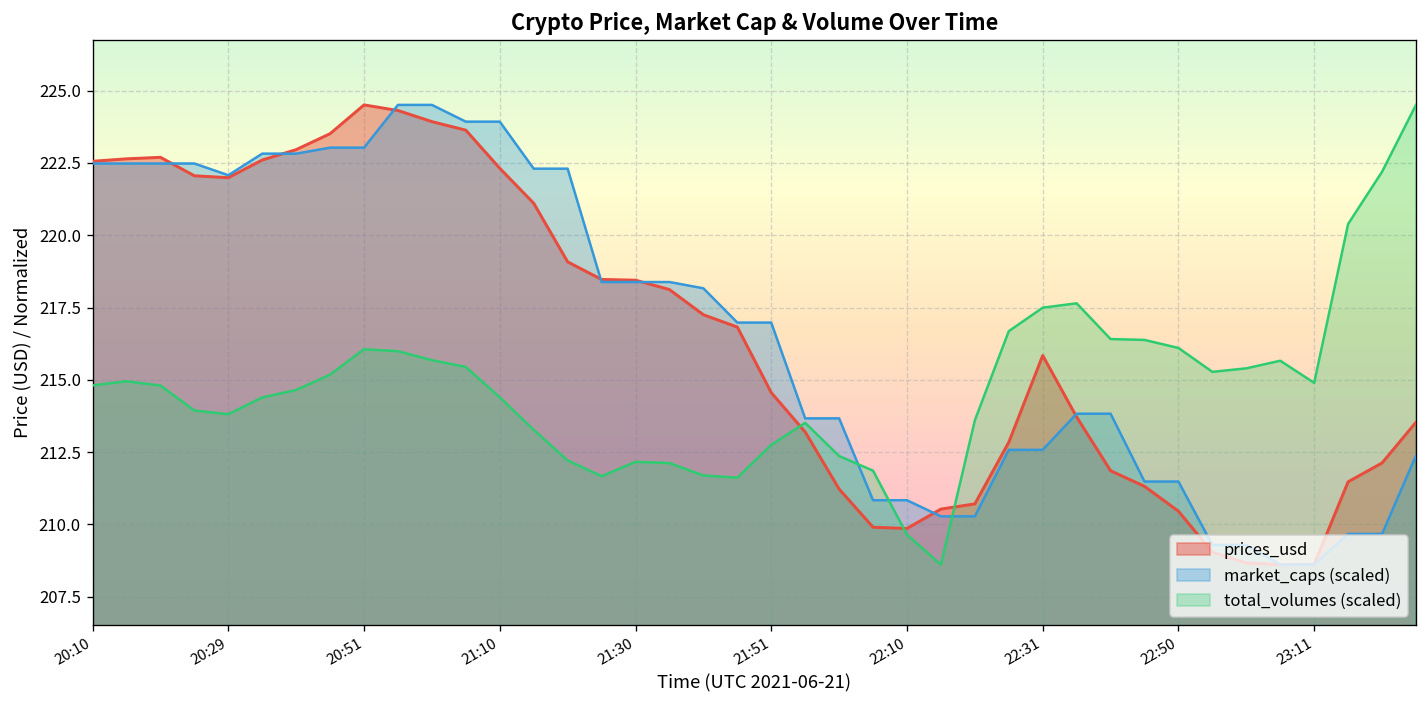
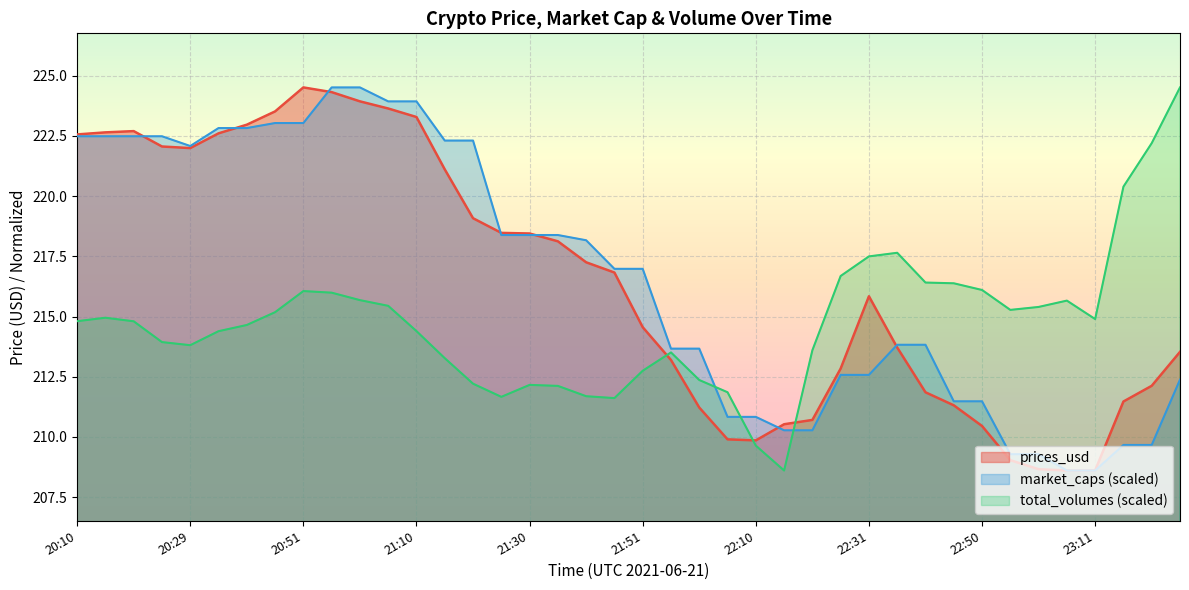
prices_usd, 21:10: 222.3 -> 223.3
